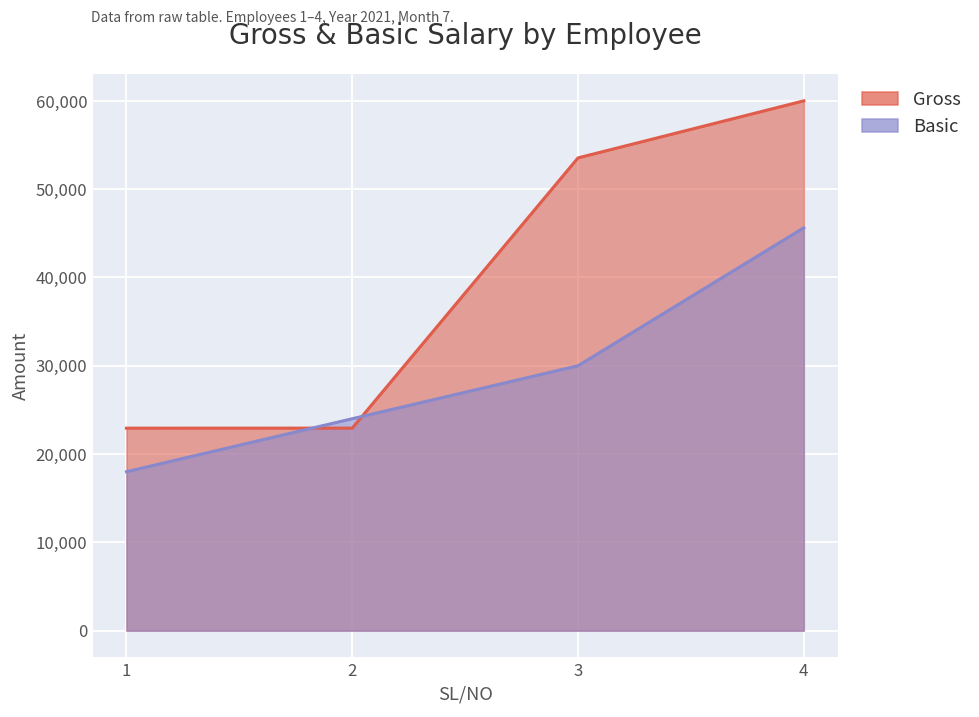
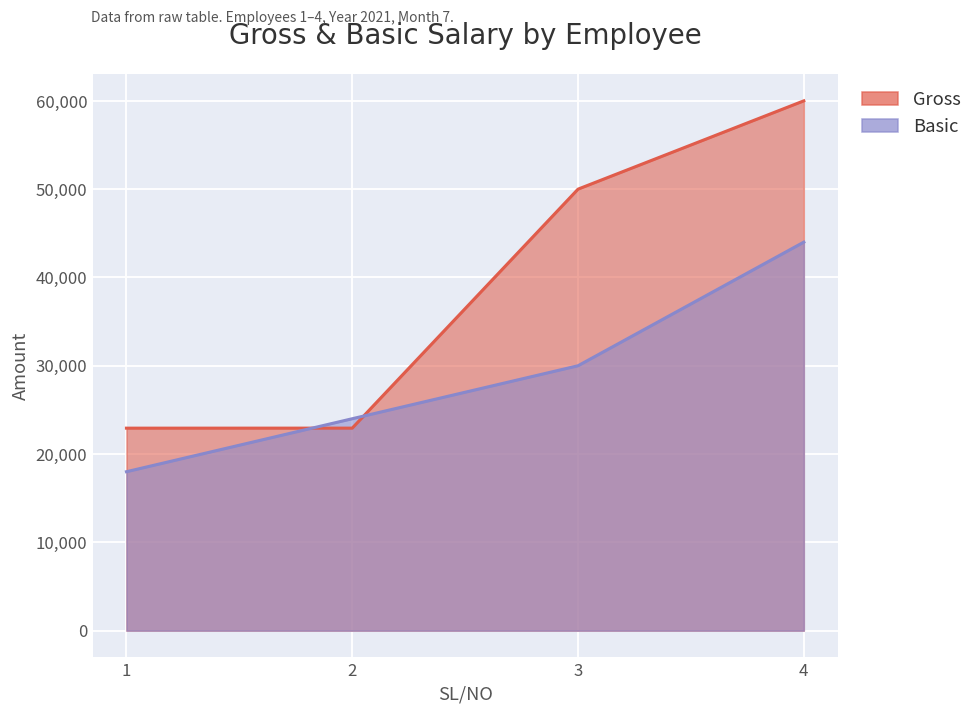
Gross, 3: 54,000 -> 50,000
Basic, 4: 46,000 -> 44,000
